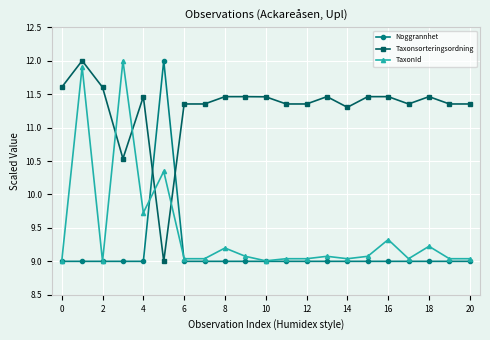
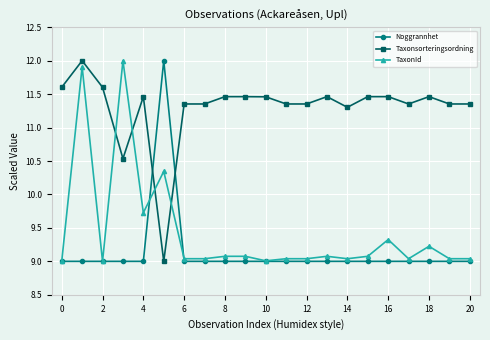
TaxonId, 8: 9.2 -> 9.1
